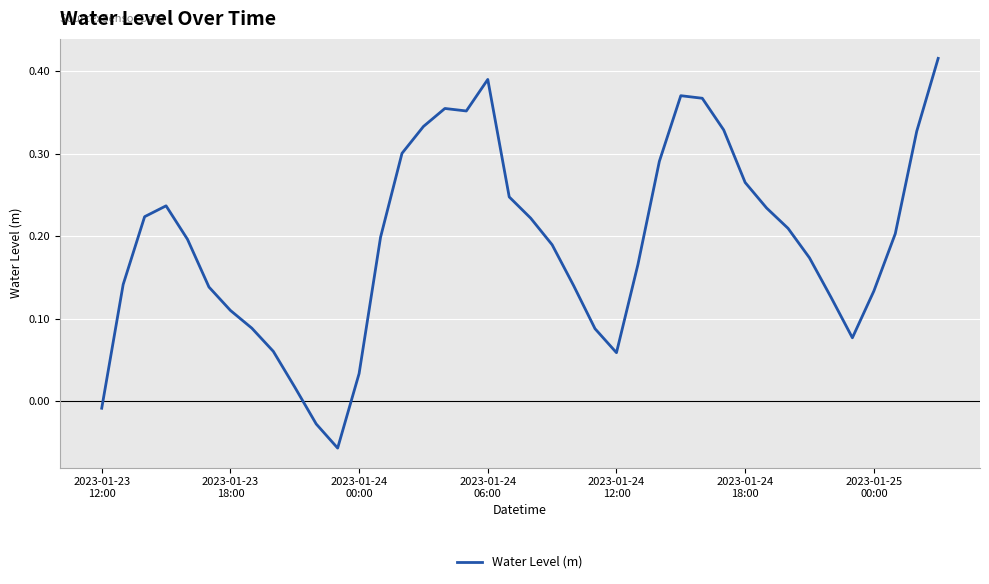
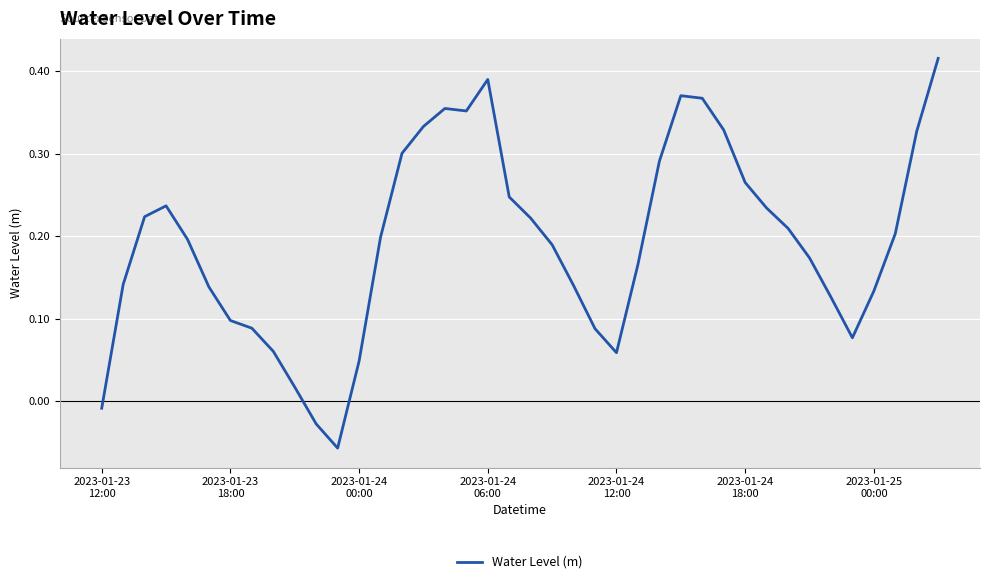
2023-01-23 18:00: 0.11 -> 0.10
2023-01-24 00:00: 0.03 -> 0.05
